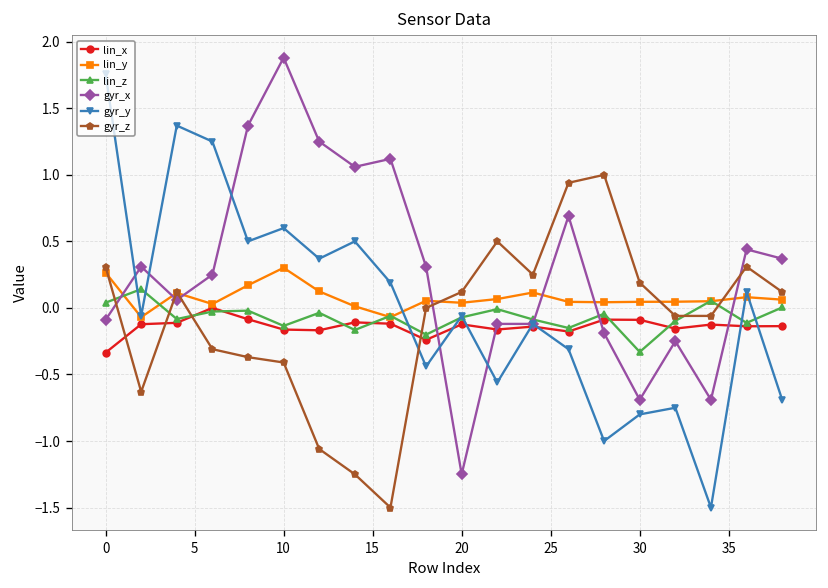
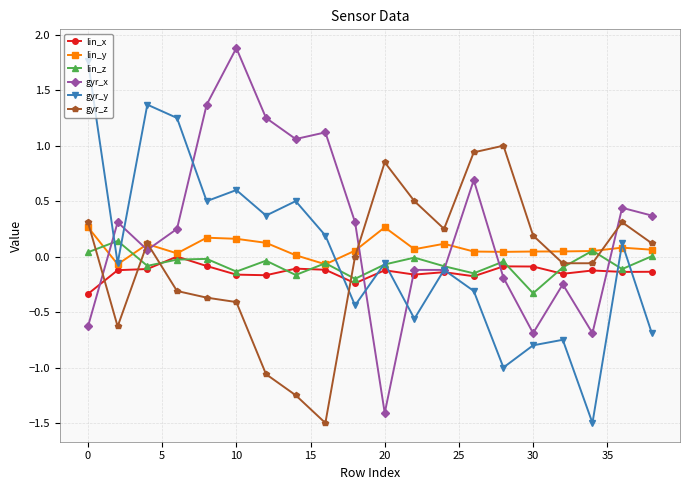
gyr_x, 0: -0.09 -> -0.63
lin_y, 10: 0.30 -> 0.16
lin_y, 20: 0.04 -> 0.26
gyr_x, 20: -1.25 -> -1.41
gyr_z, 20: 0.12 -> 0.85
